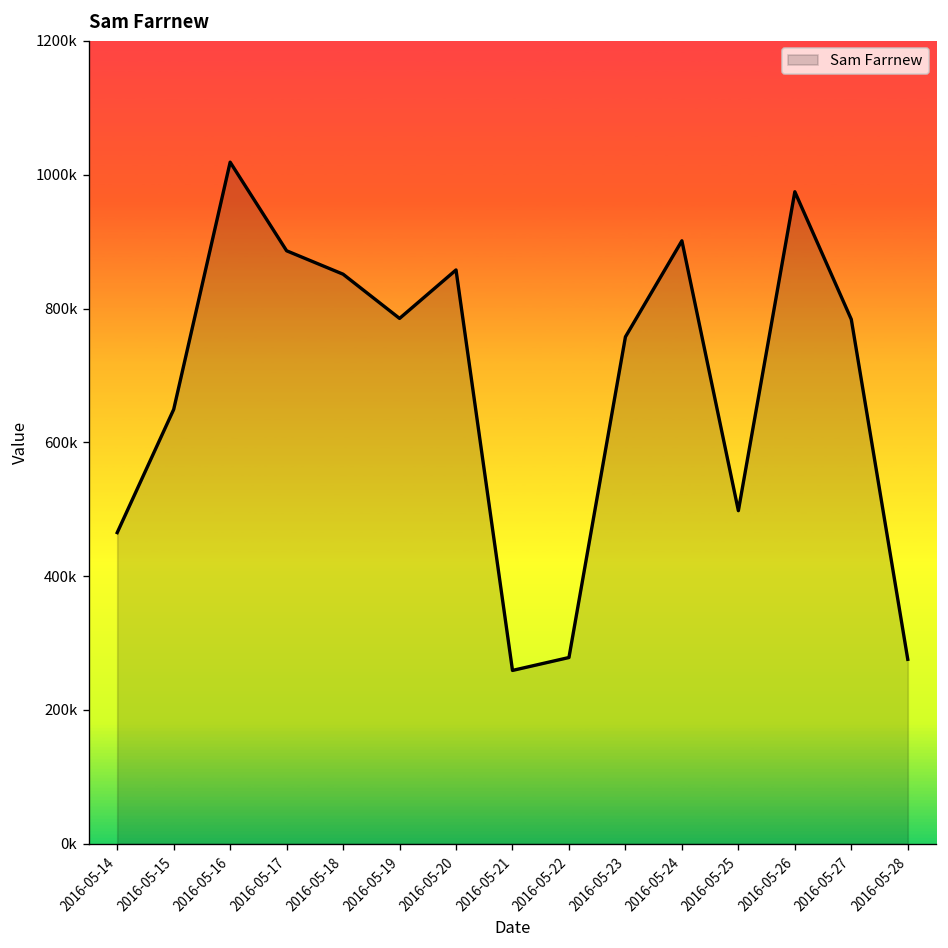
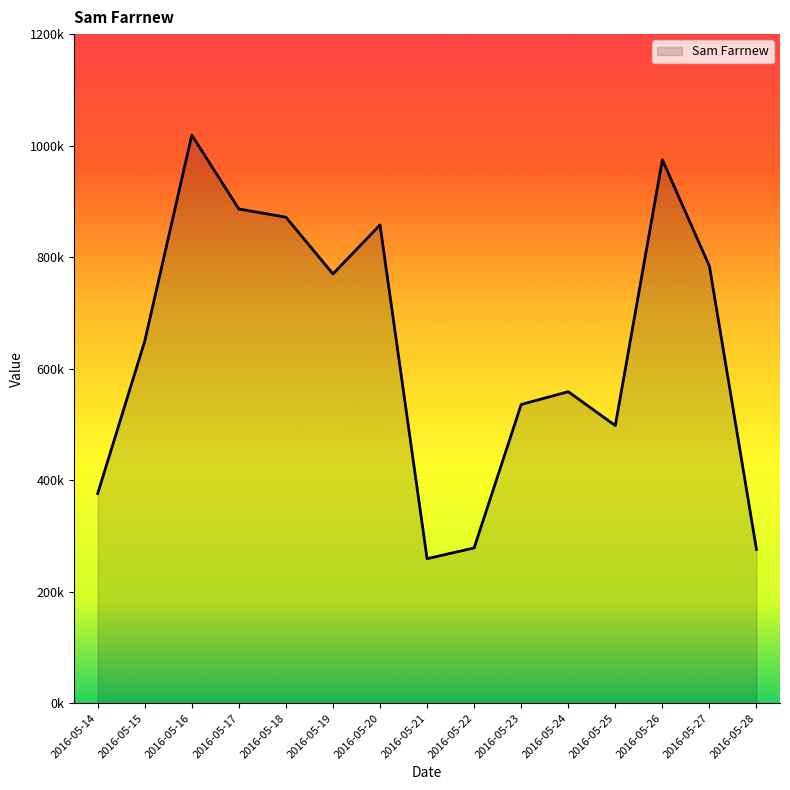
2016-05-14: 470000 -> 380000
2016-05-18: 850000 -> 870000
2016-05-19: 790000 -> 770000
2016-05-23: 760000 -> 540000
2016-05-24: 900000 -> 560000
